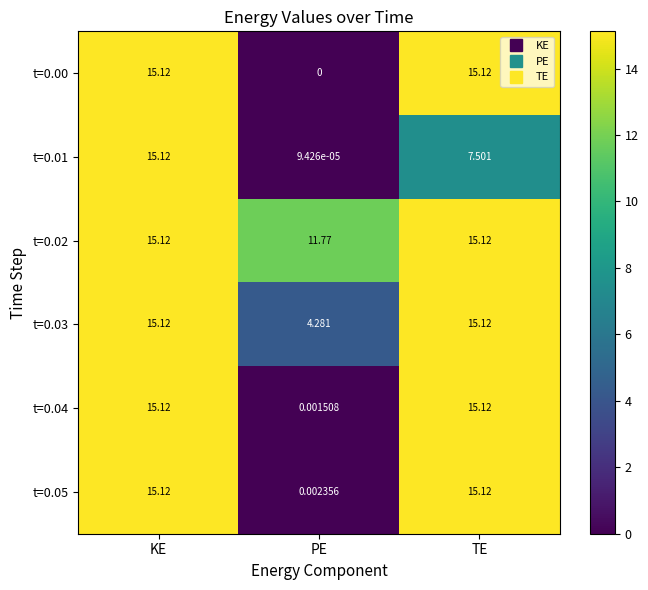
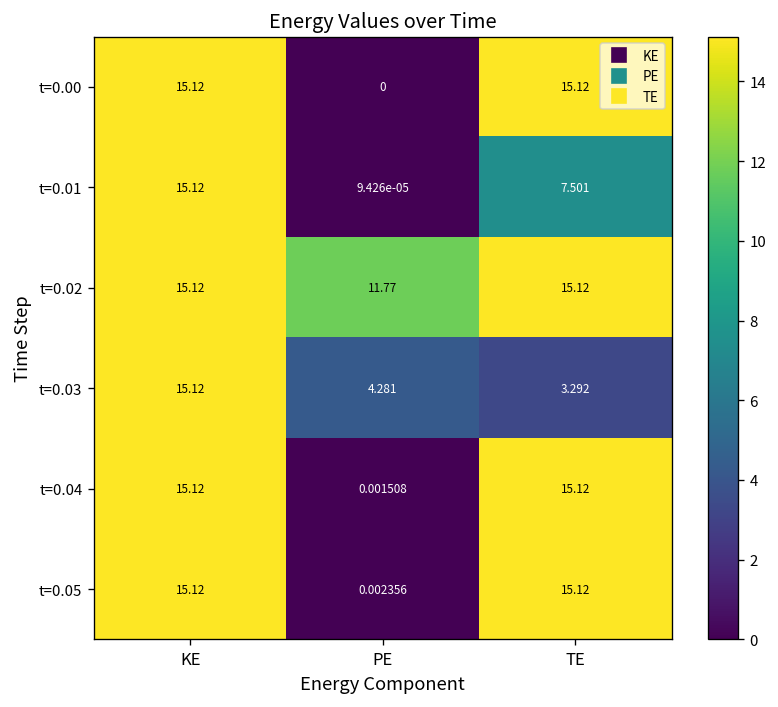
t=0.03, TE: 15.12 -> 3.292
